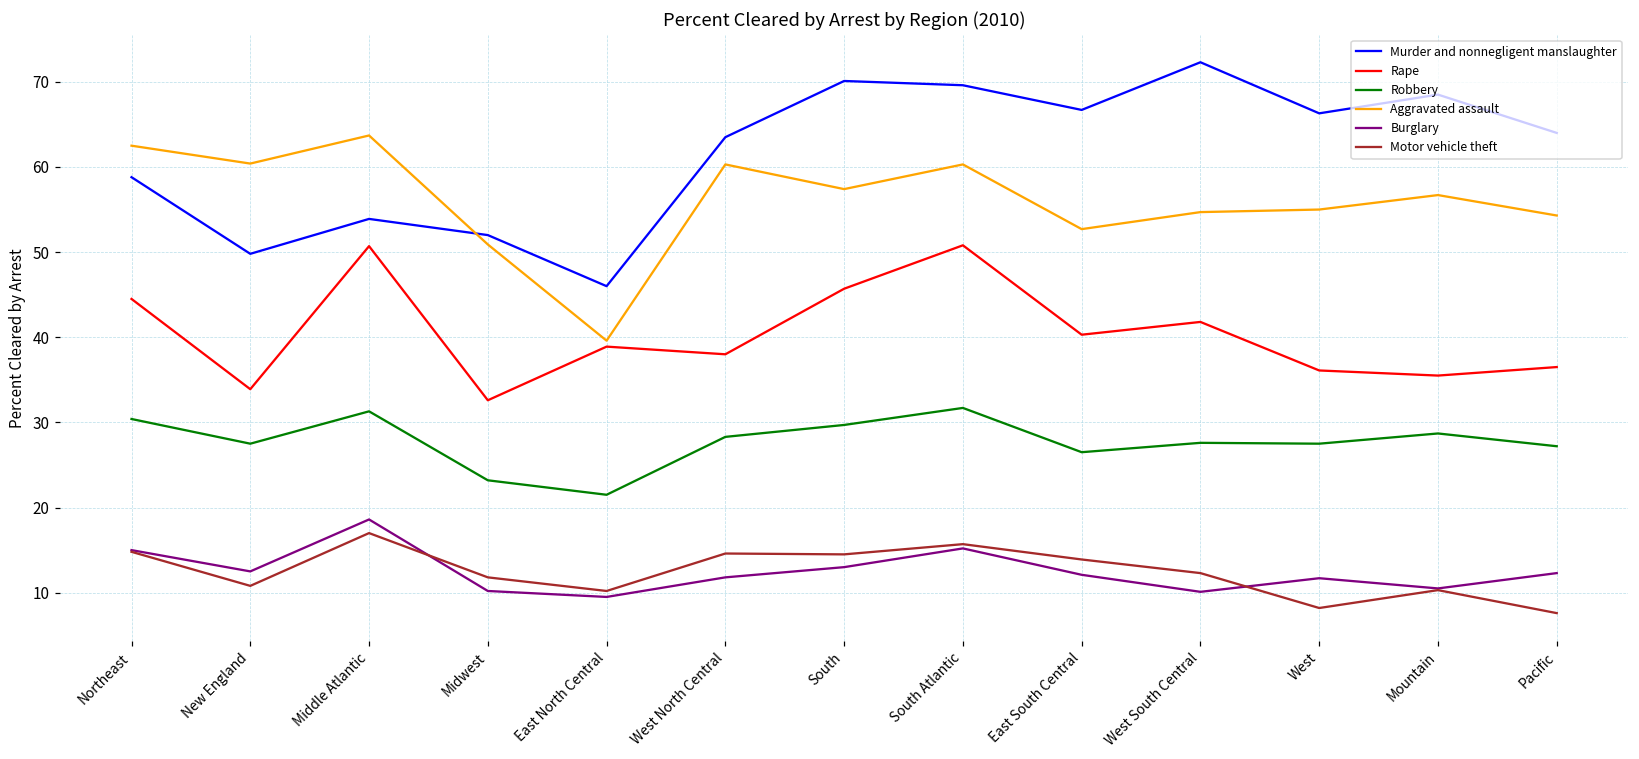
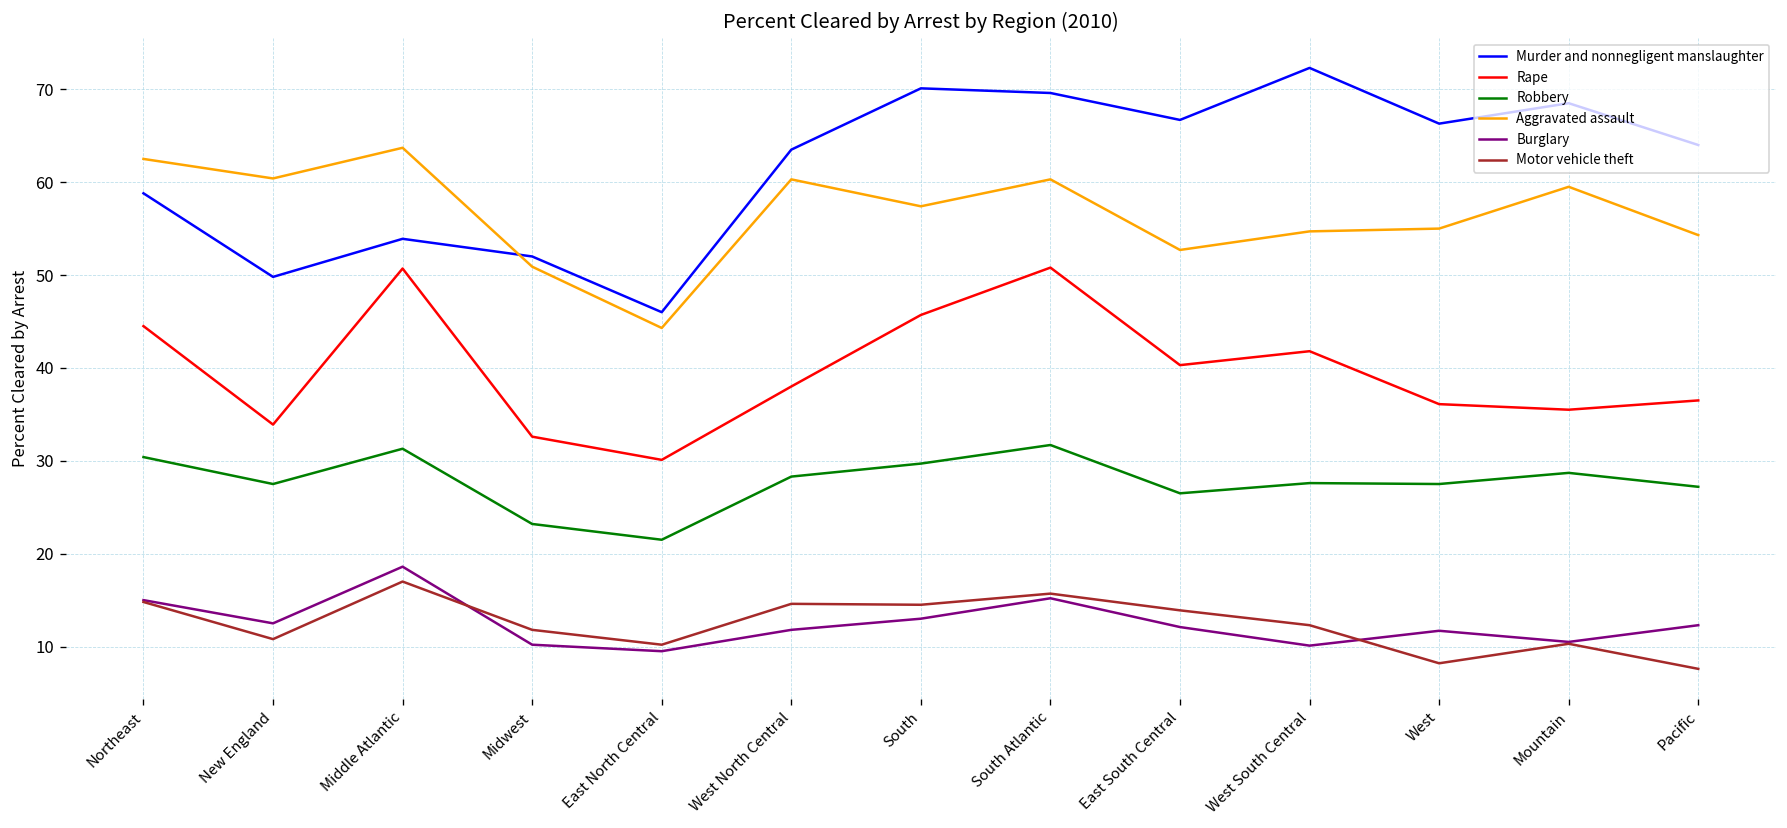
Rape, East North Central: 39 -> 30
Aggravated assault, East North Central: 40 -> 44
Aggravated assault, Mountain: 57 -> 60
